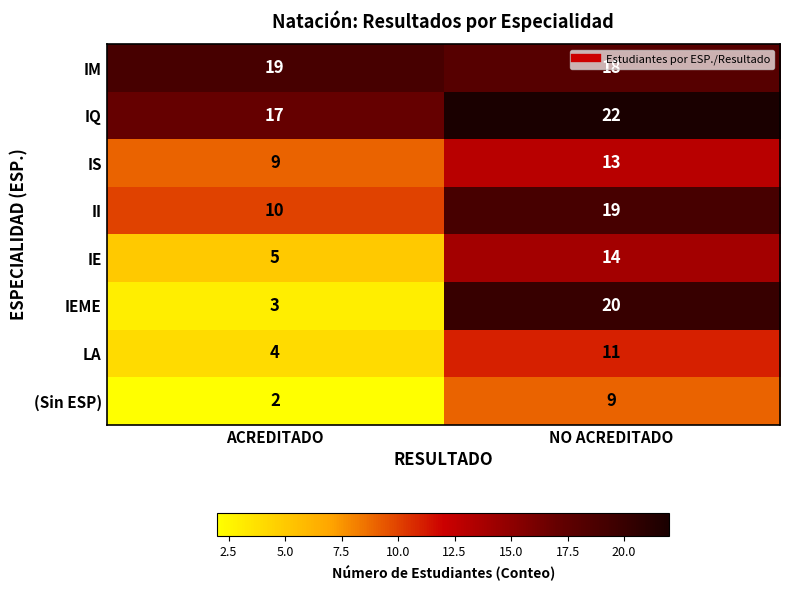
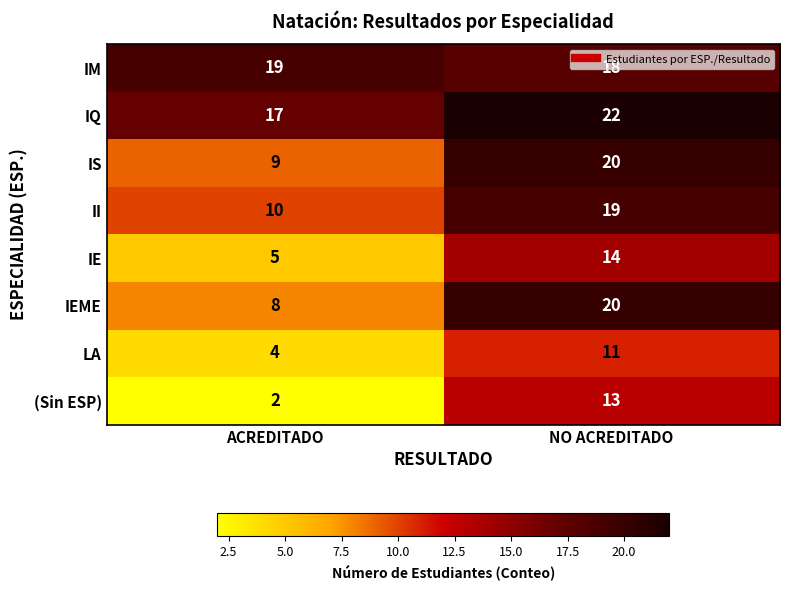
IS, NO ACREDITADO: 13 -> 20
IEME, ACREDITADO: 3 -> 8
(Sin ESP), NO ACREDITADO: 9 -> 13
